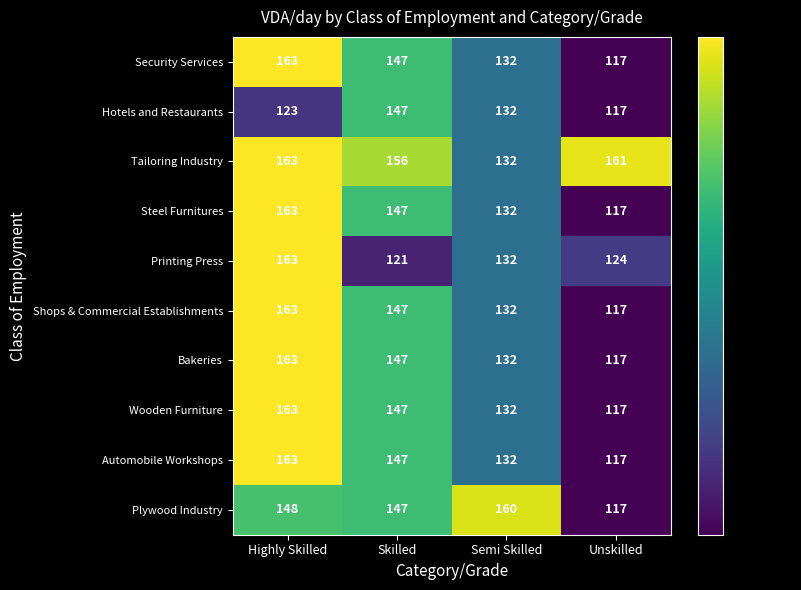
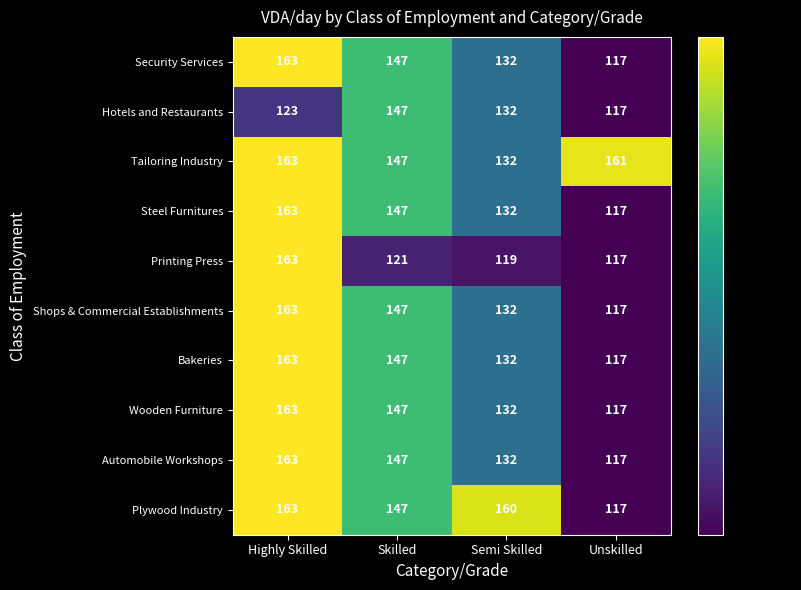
Tailoring Industry, Skilled: 156 -> 147
Printing Press, Semi Skilled: 132 -> 119
Printing Press, Unskilled: 124 -> 117
Plywood Industry, Highly Skilled: 148 -> 163
